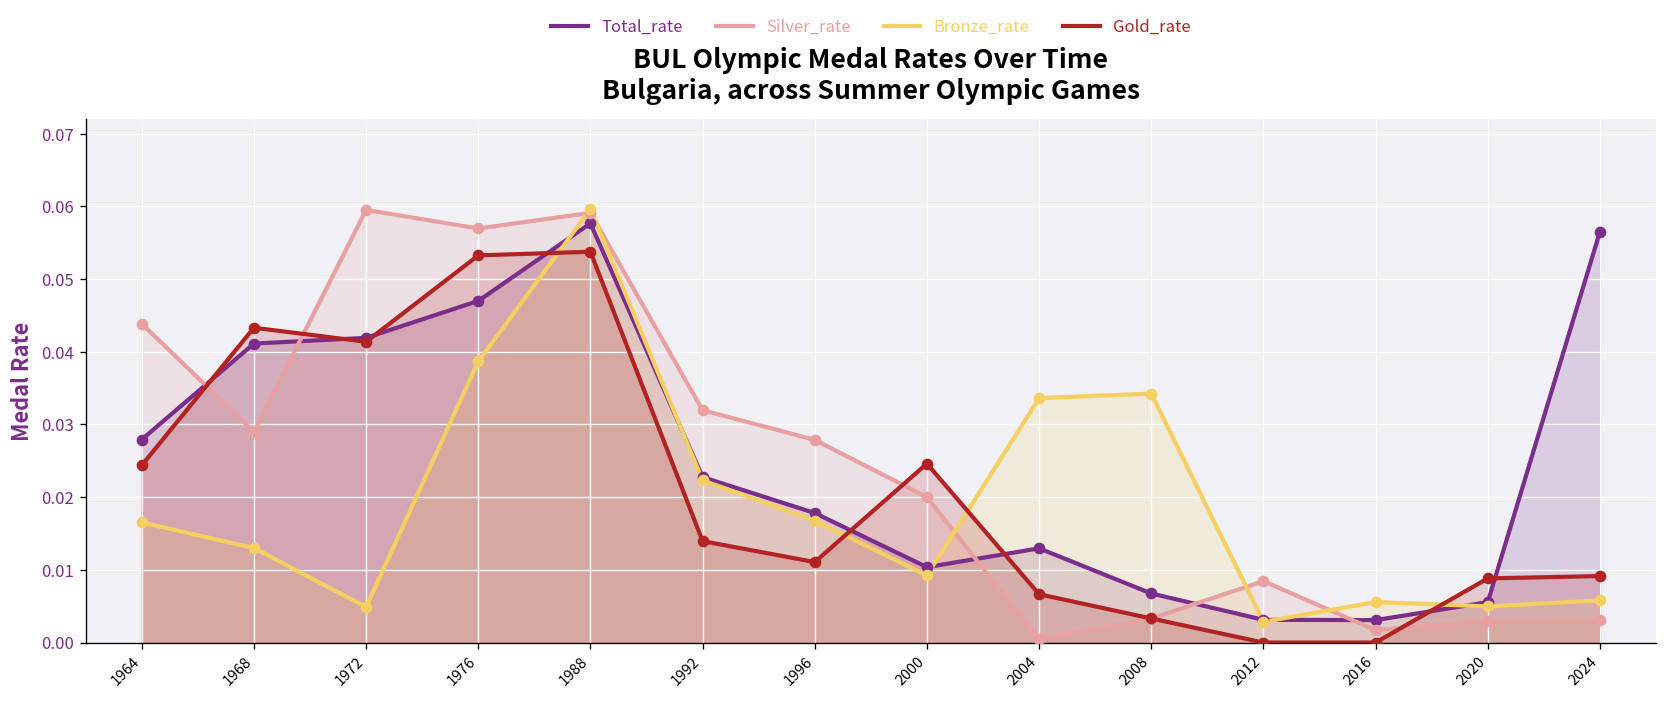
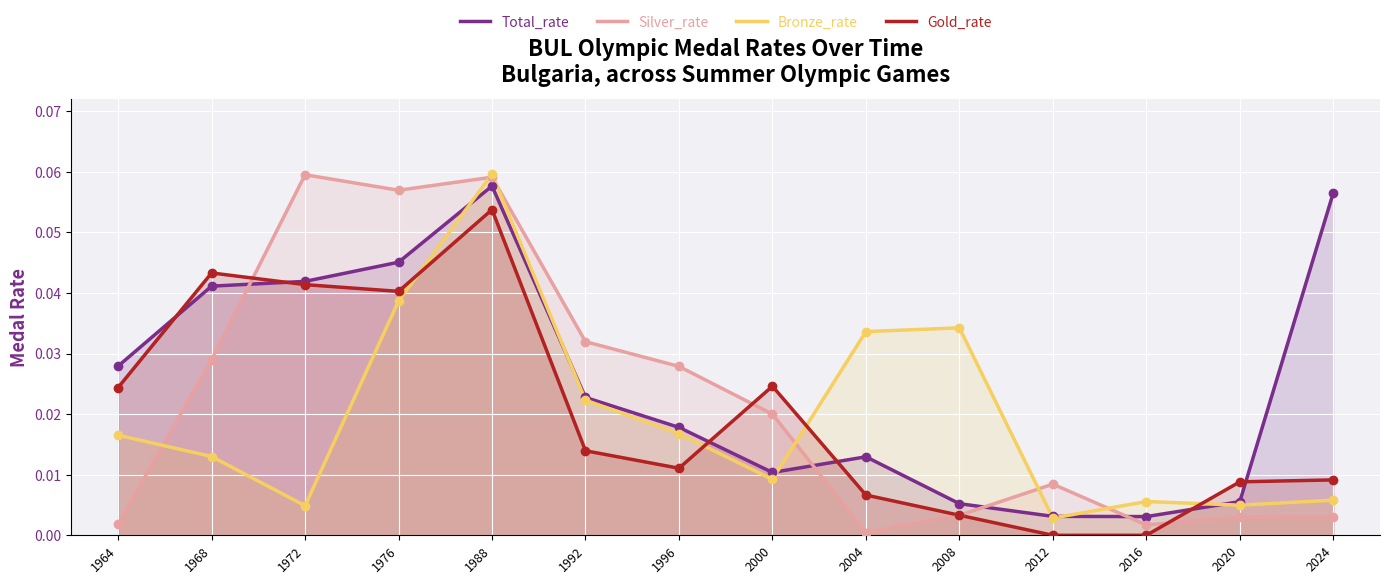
Silver_rate, 1964: 0.044 -> 0.002
Total_rate, 1976: 0.047 -> 0.045
Gold_rate, 1976: 0.053 -> 0.040
Total_rate, 2008: 0.007 -> 0.005
